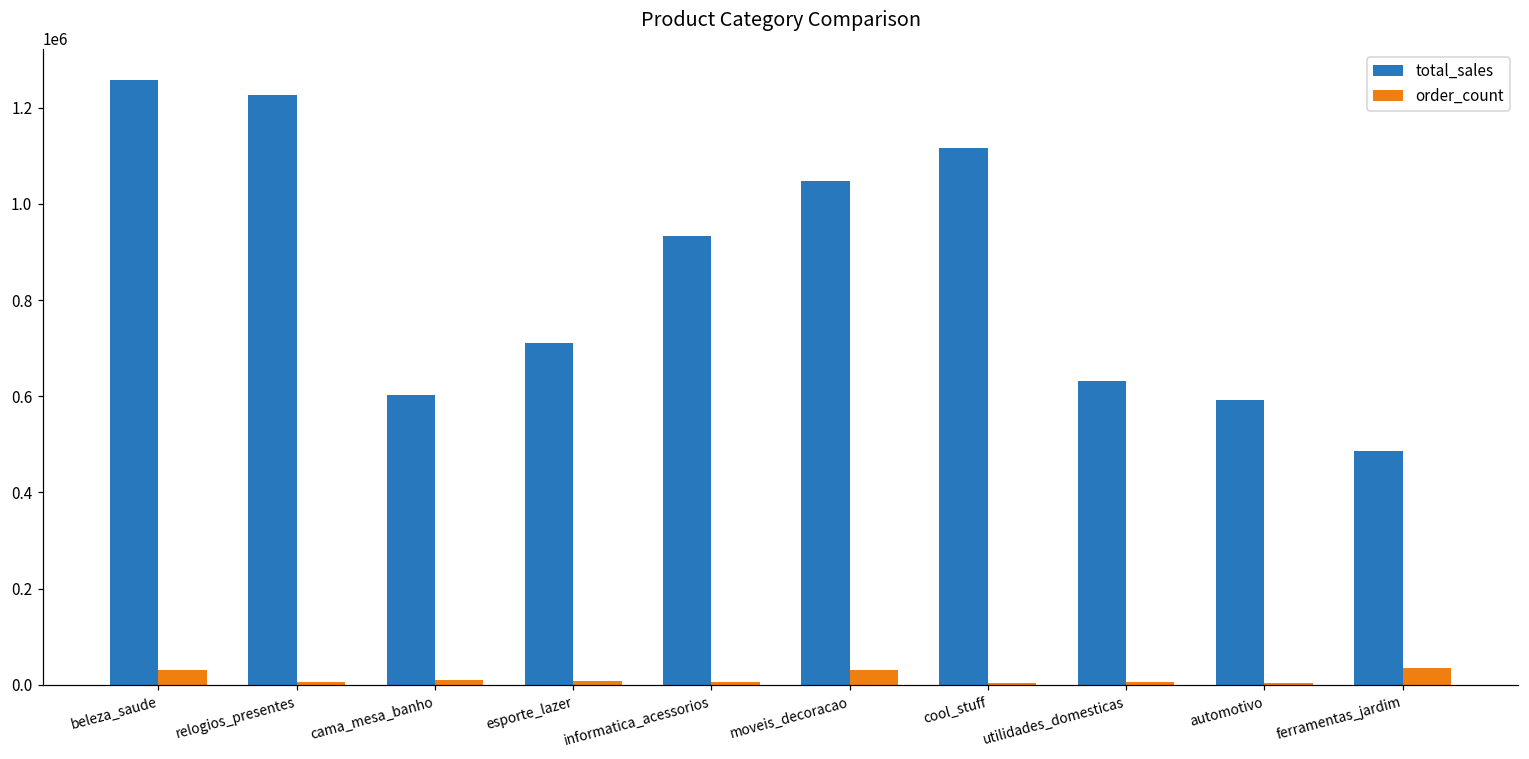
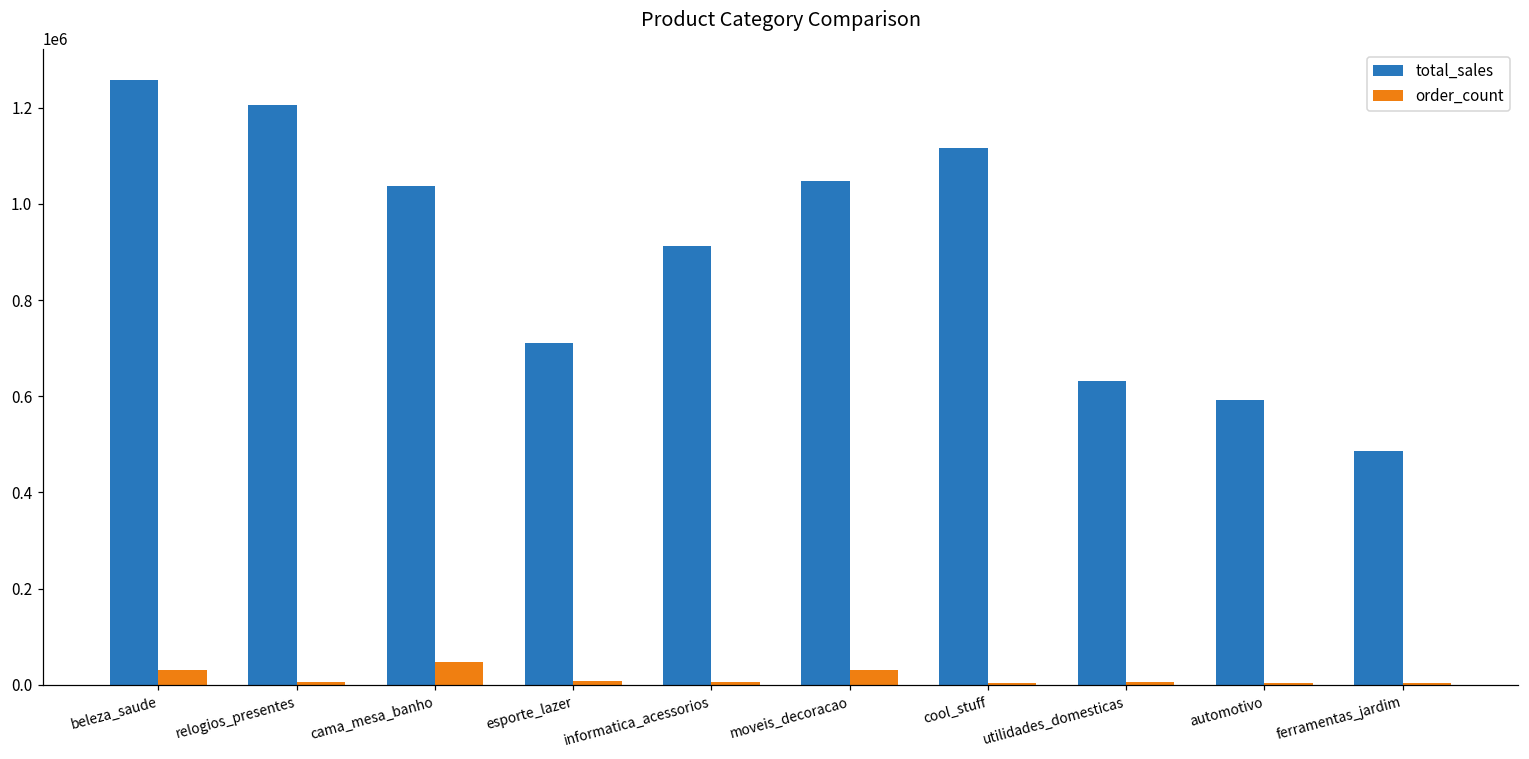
total_sales, relogios_presentes: 1230000 -> 1210000
total_sales, cama_mesa_banho: 600000 -> 1040000
order_count, cama_mesa_banho: 10000 -> 50000
total_sales, informatica_acessorios: 930000 -> 910000
order_count, ferramentas_jardim: 40000 -> 0
